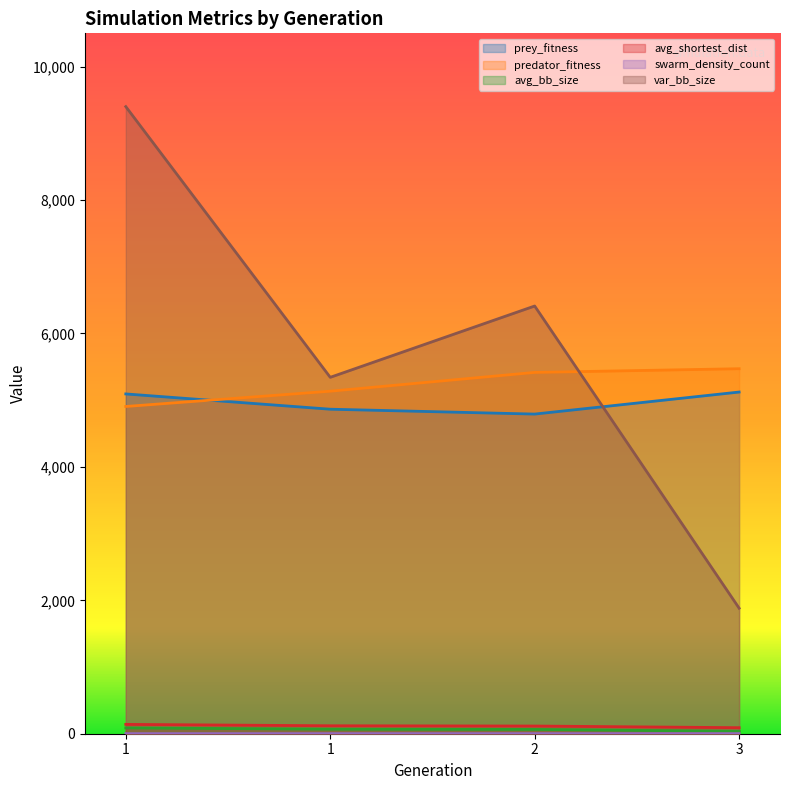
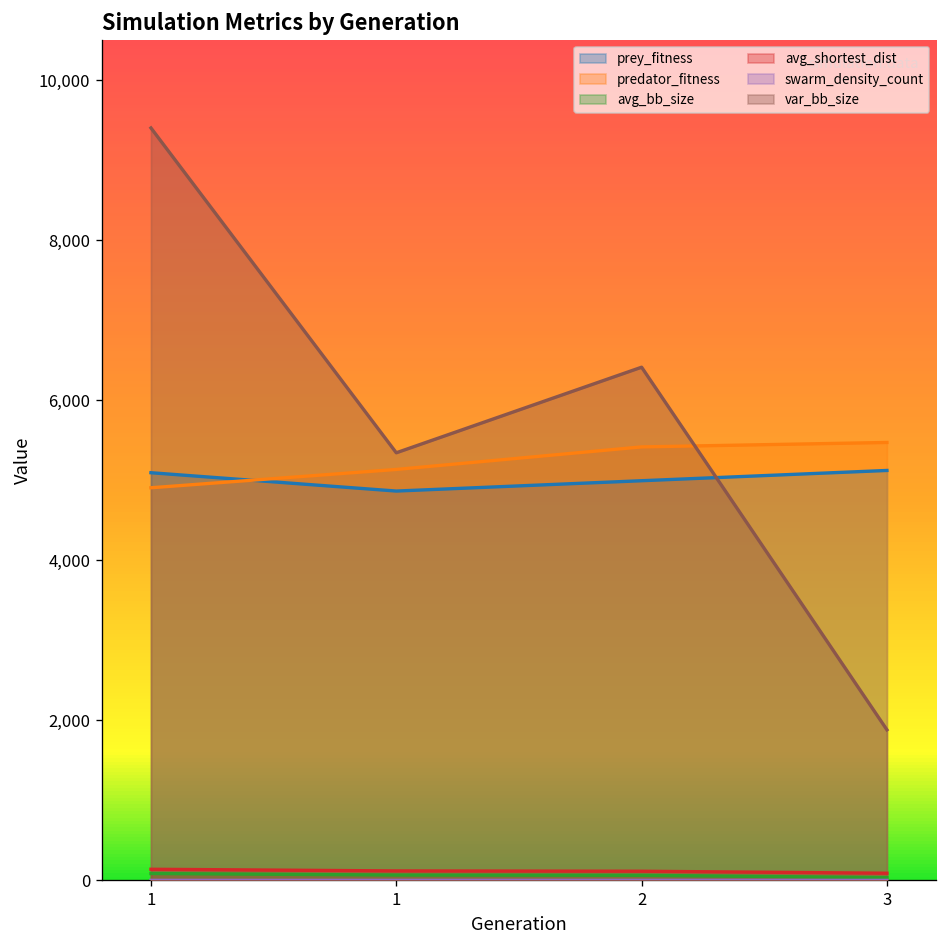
prey_fitness, 2: 4,800 -> 5,000
